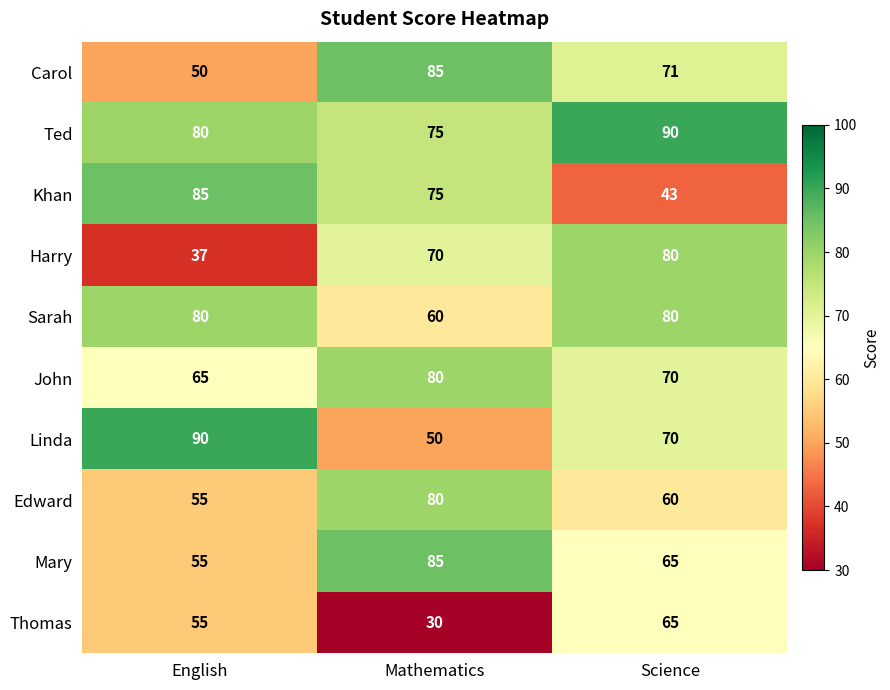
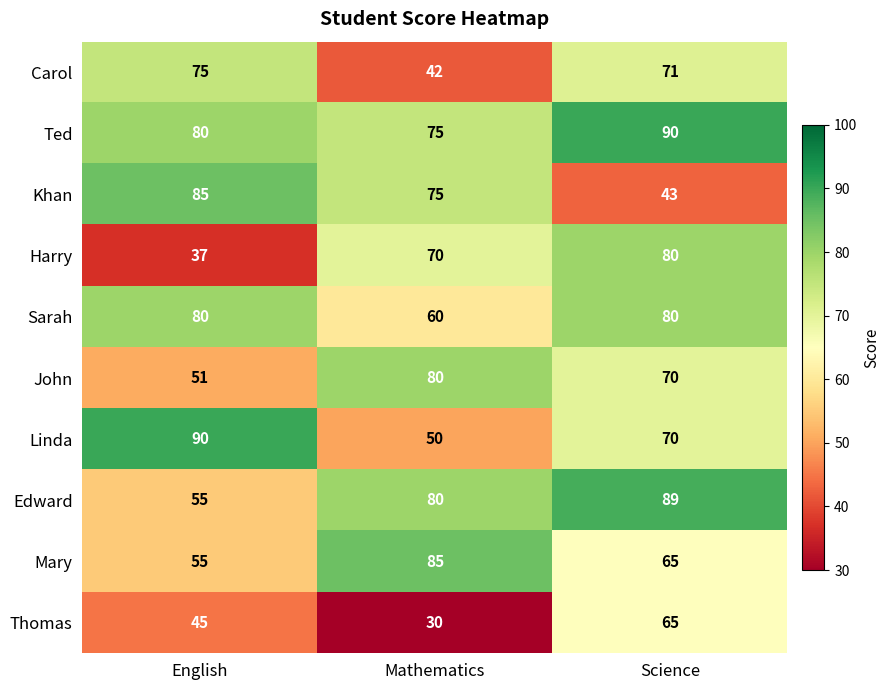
Carol, English: 50 -> 75
Carol, Mathematics: 85 -> 42
John, English: 65 -> 51
Edward, Science: 60 -> 89
Thomas, English: 55 -> 45
